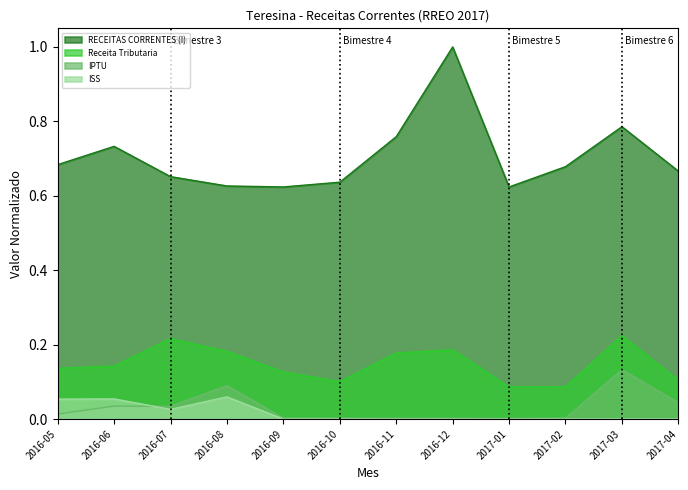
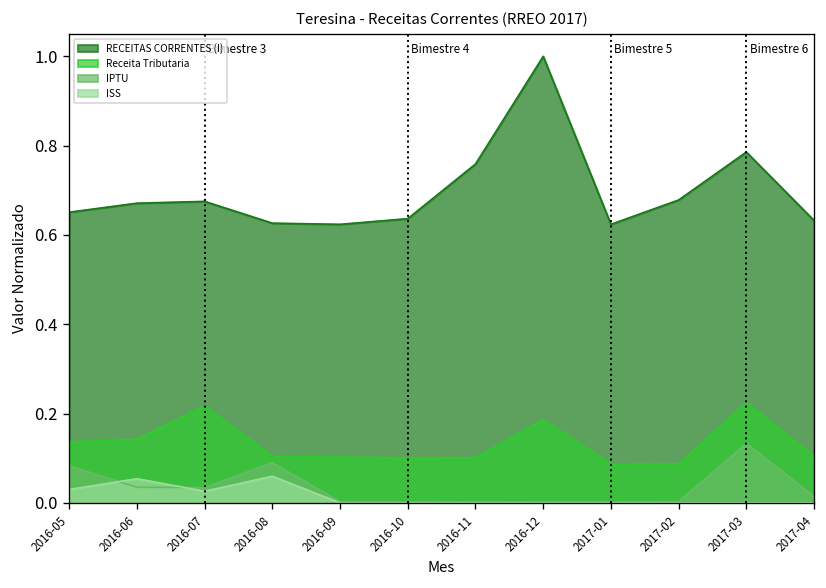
RECEITAS CORRENTES (I), 2016-05: 0.68 -> 0.65
IPTU, 2016-05: 0.01 -> 0.08
ISS, 2016-05: 0.05 -> 0.03
RECEITAS CORRENTES (I), 2016-06: 0.73 -> 0.67
RECEITAS CORRENTES (I), 2016-07: 0.65 -> 0.68
Receita Tributaria, 2016-08: 0.18 -> 0.10
Receita Tributaria, 2016-09: 0.13 -> 0.10
Receita Tributaria, 2016-11: 0.18 -> 0.10
RECEITAS CORRENTES (I), 2017-04: 0.67 -> 0.63
IPTU, 2017-04: 0.04 -> 0.01
